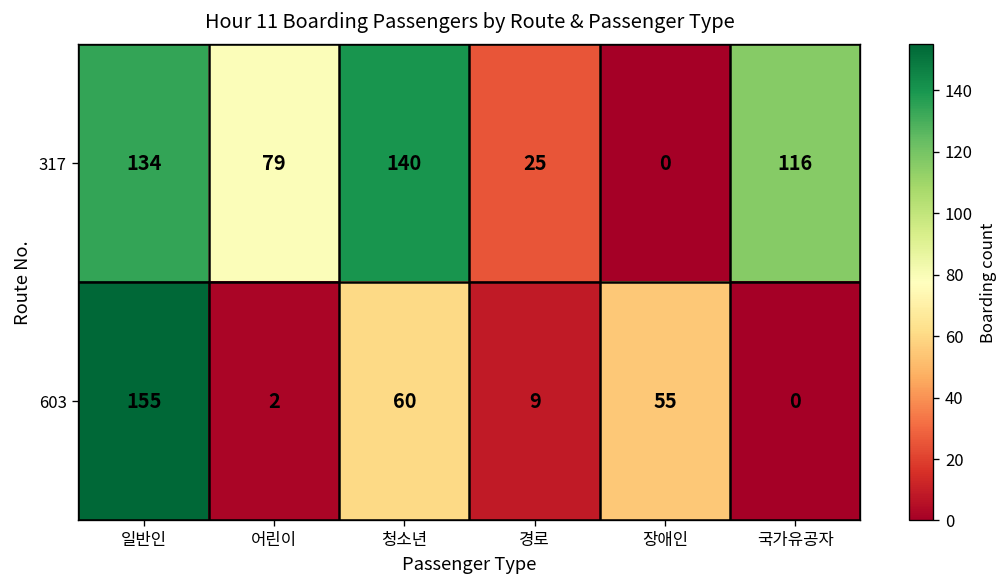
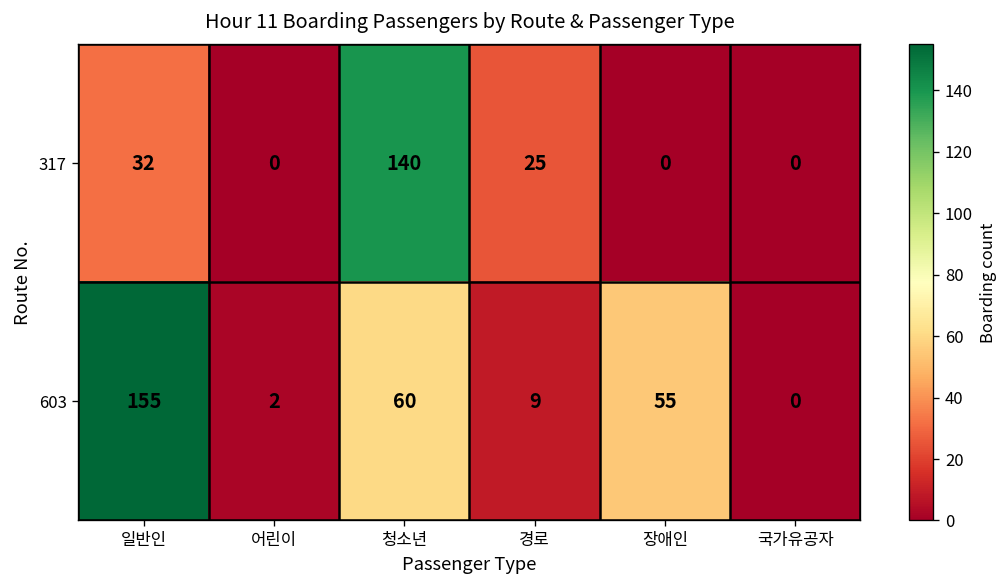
317, 일반인: 134 -> 32
317, 어린이: 79 -> 0
317, 국가유공자: 116 -> 0
